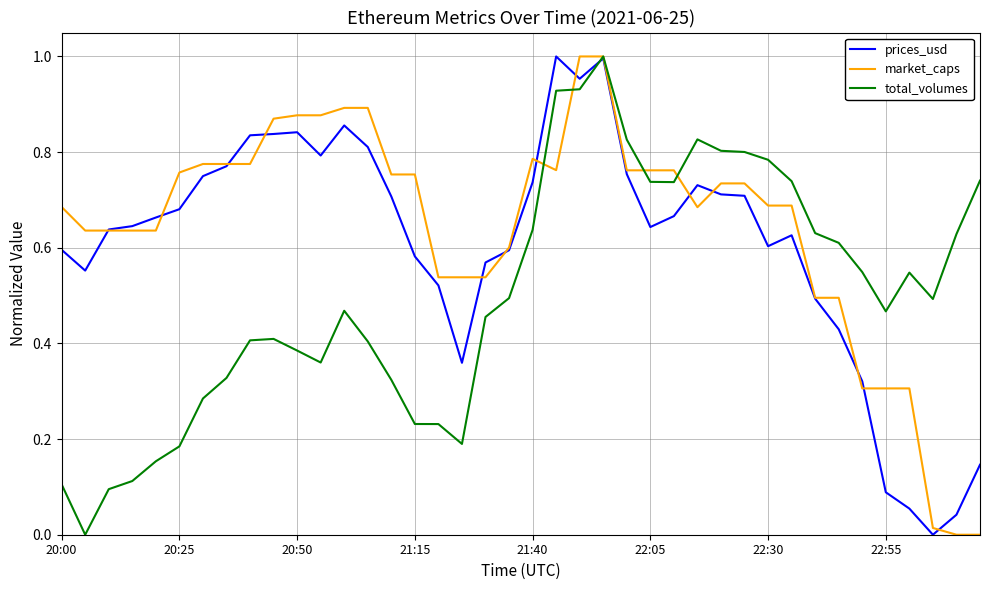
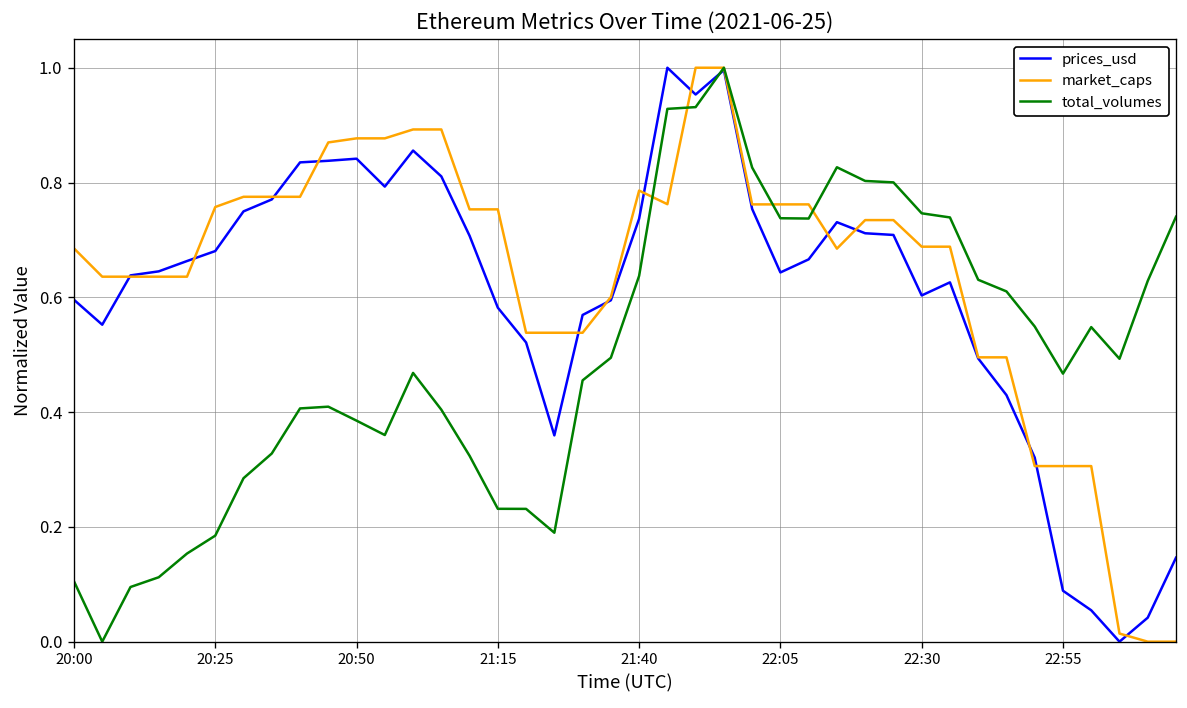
total_volumes, 22:30: 0.78 -> 0.75
